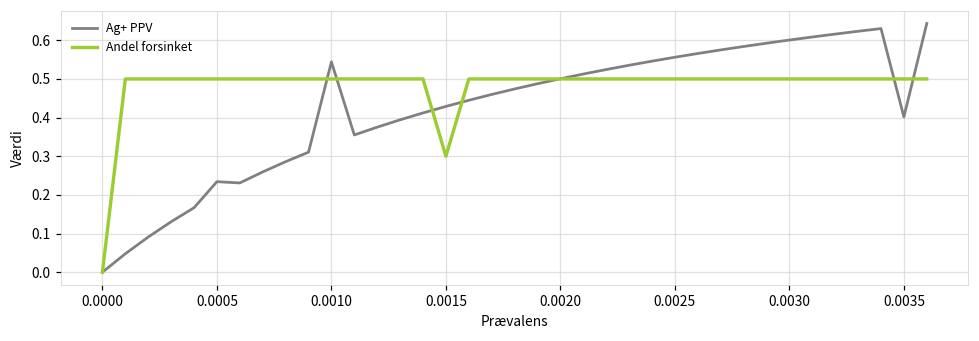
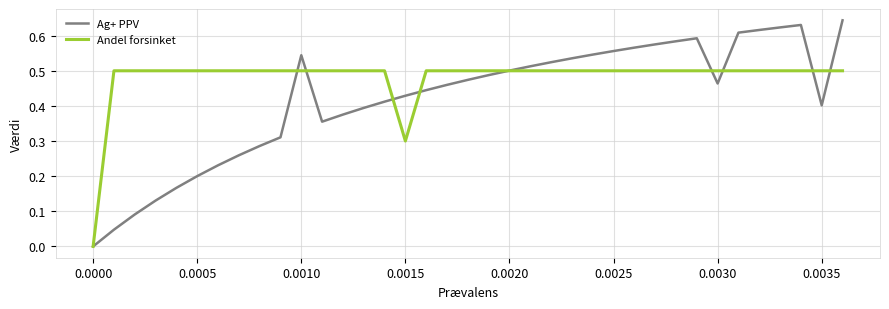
Ag+ PPV, 0.0005: 0.23 -> 0.20
Ag+ PPV, 0.0030: 0.60 -> 0.46
